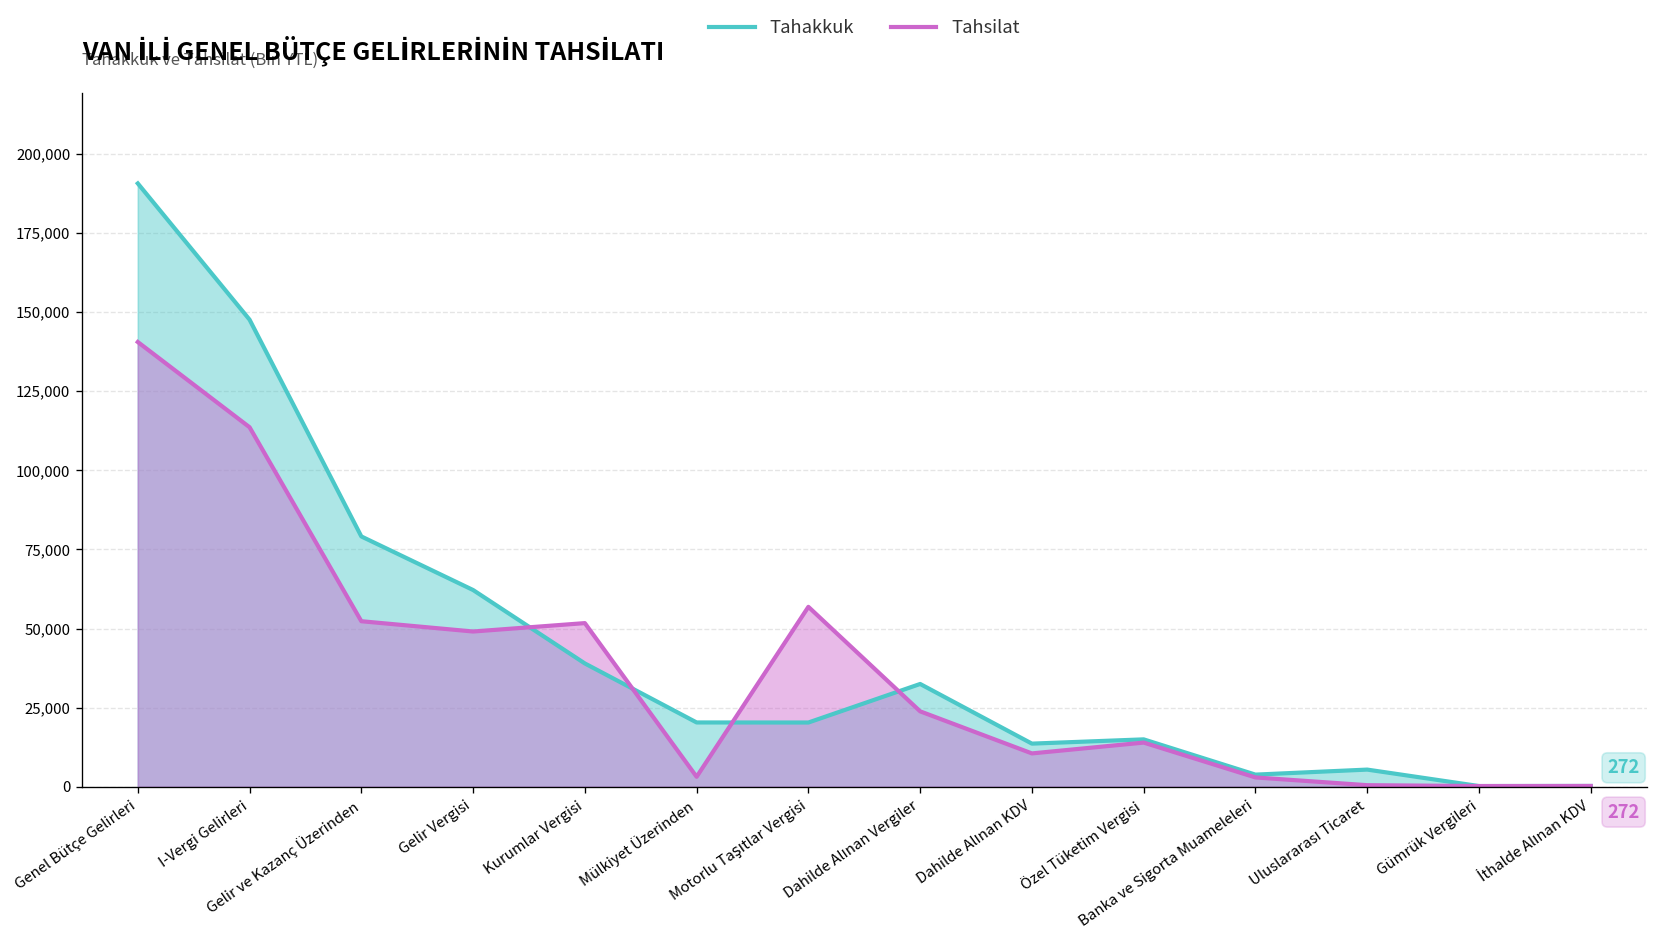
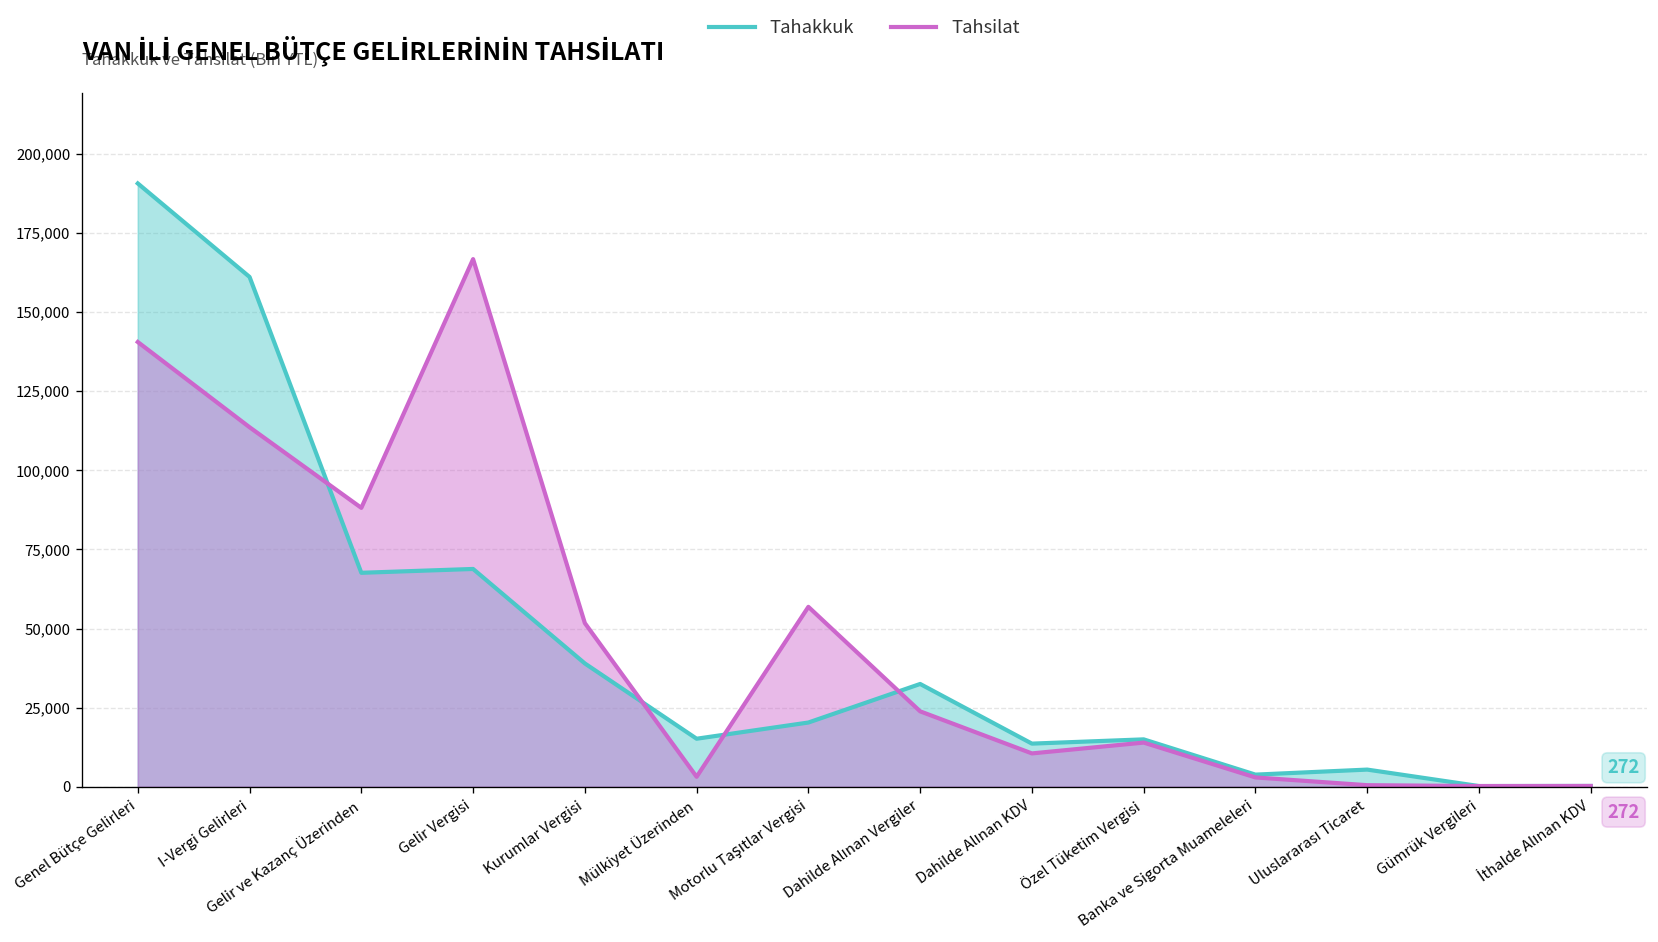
Tahakkuk, I-Vergi Gelirleri: 148,000 -> 161,000
Tahakkuk, Gelir ve Kazanç Üzerinden: 79,000 -> 68,000
Tahsilat, Gelir ve Kazanç Üzerinden: 52,000 -> 88,000
Tahakkuk, Gelir Vergisi: 62,000 -> 69,000
Tahsilat, Gelir Vergisi: 49,000 -> 167,000
Tahakkuk, Mülkiyet Üzerinden: 20,000 -> 15,000
